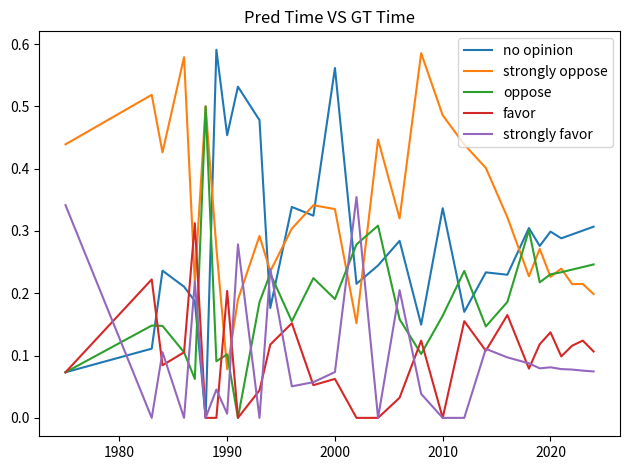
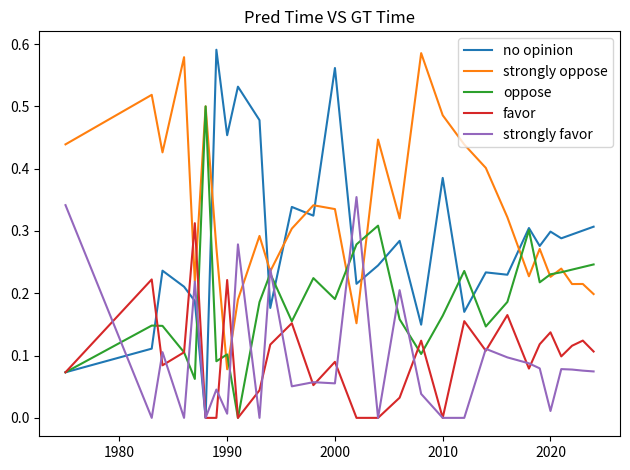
favor, 1990: 0.20 -> 0.22
favor, 2000: 0.06 -> 0.09
strongly favor, 2000: 0.07 -> 0.06
no opinion, 2010: 0.34 -> 0.39
strongly favor, 2020: 0.08 -> 0.01
